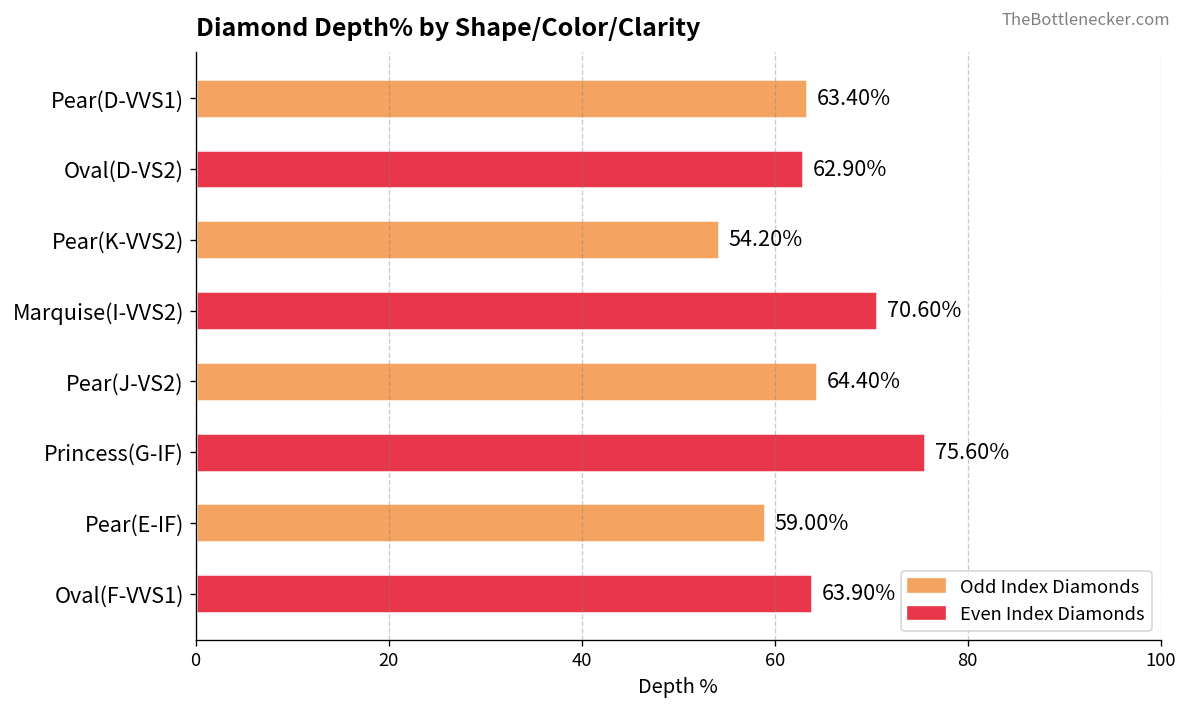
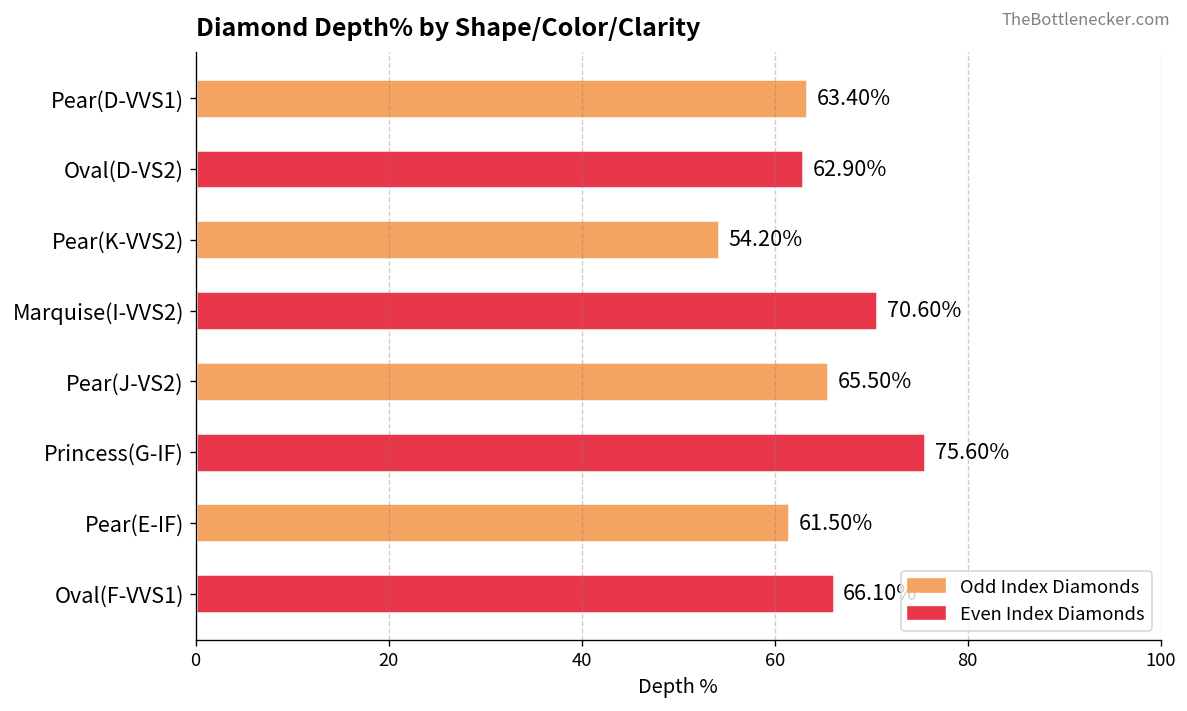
Pear(J-VS2): 64.40% -> 65.50%
Pear(E-IF): 59.00% -> 61.50%
Oval(F-VVS1): 64 -> 66
